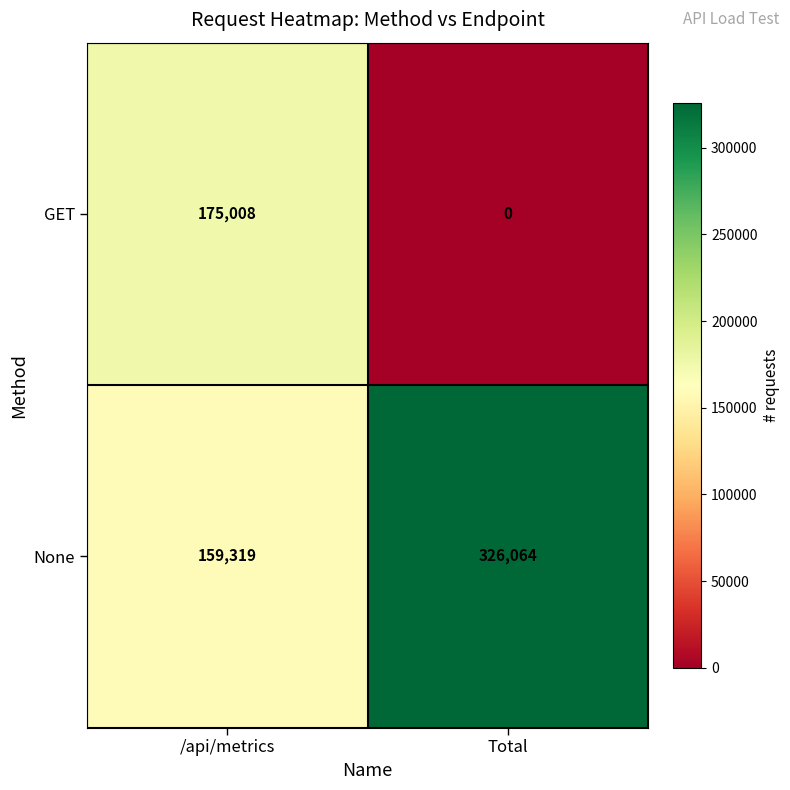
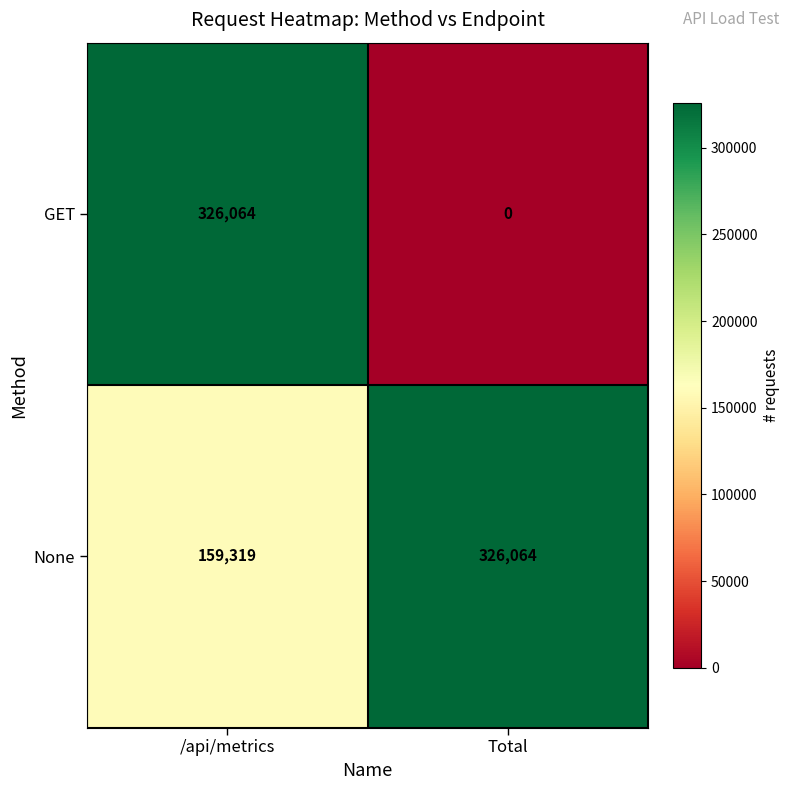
GET, /api/metrics: 175,008 -> 326,064
